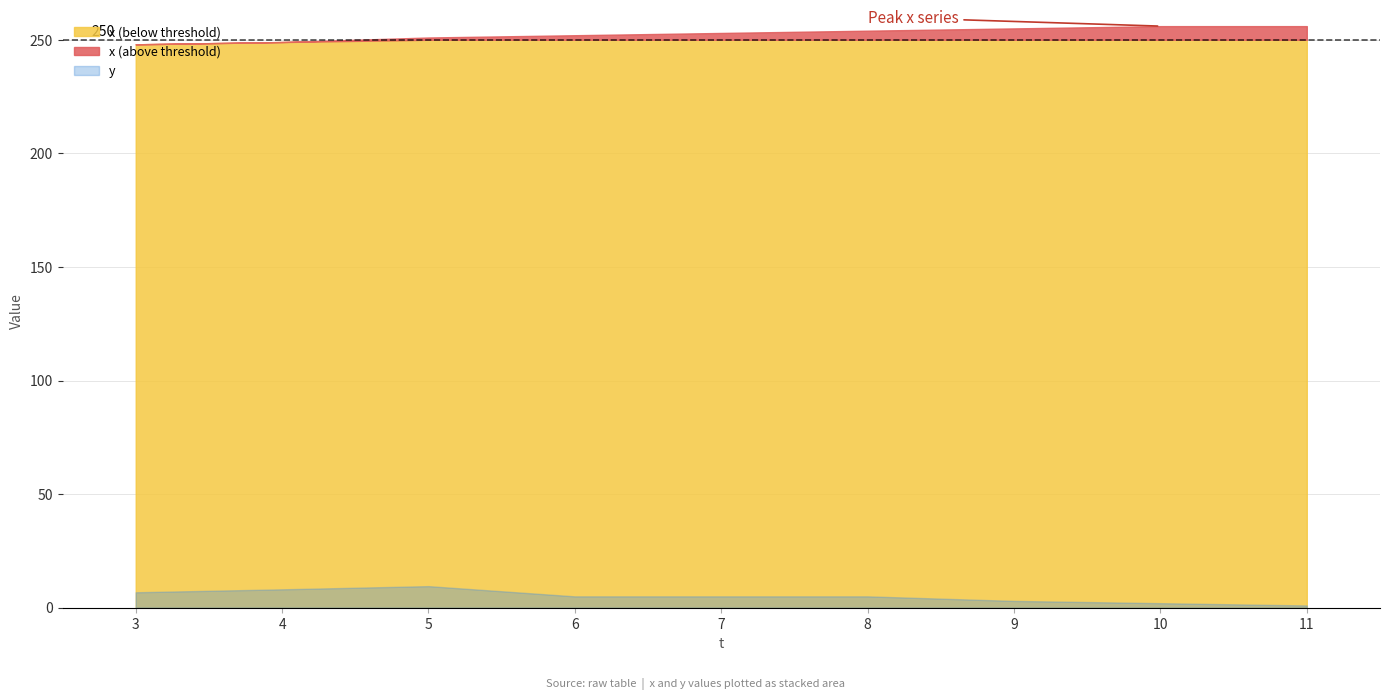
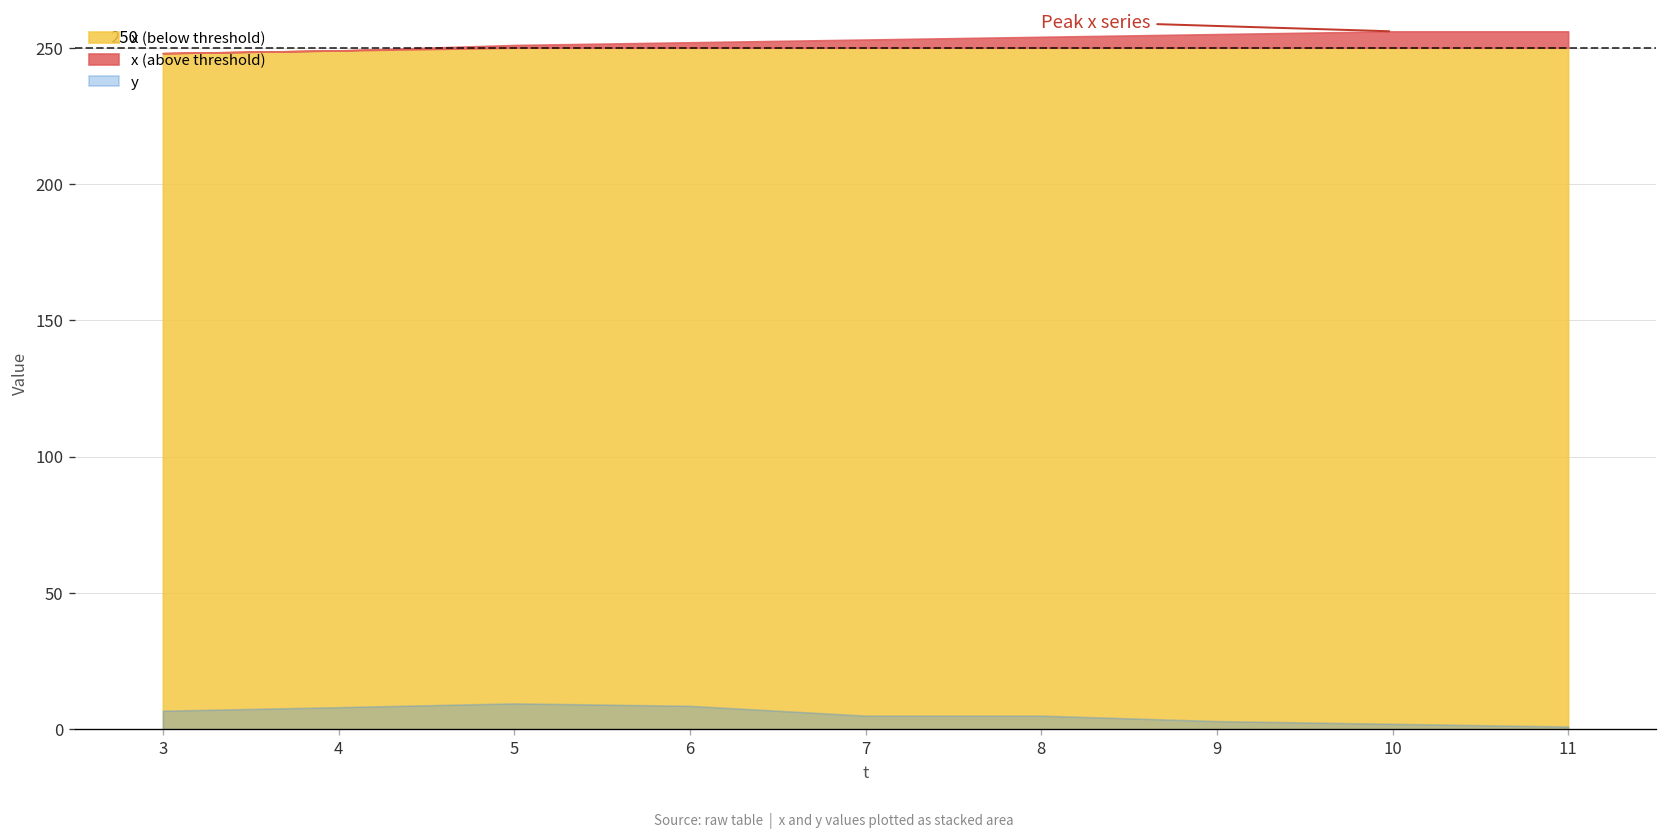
y, 6: 5 -> 9
